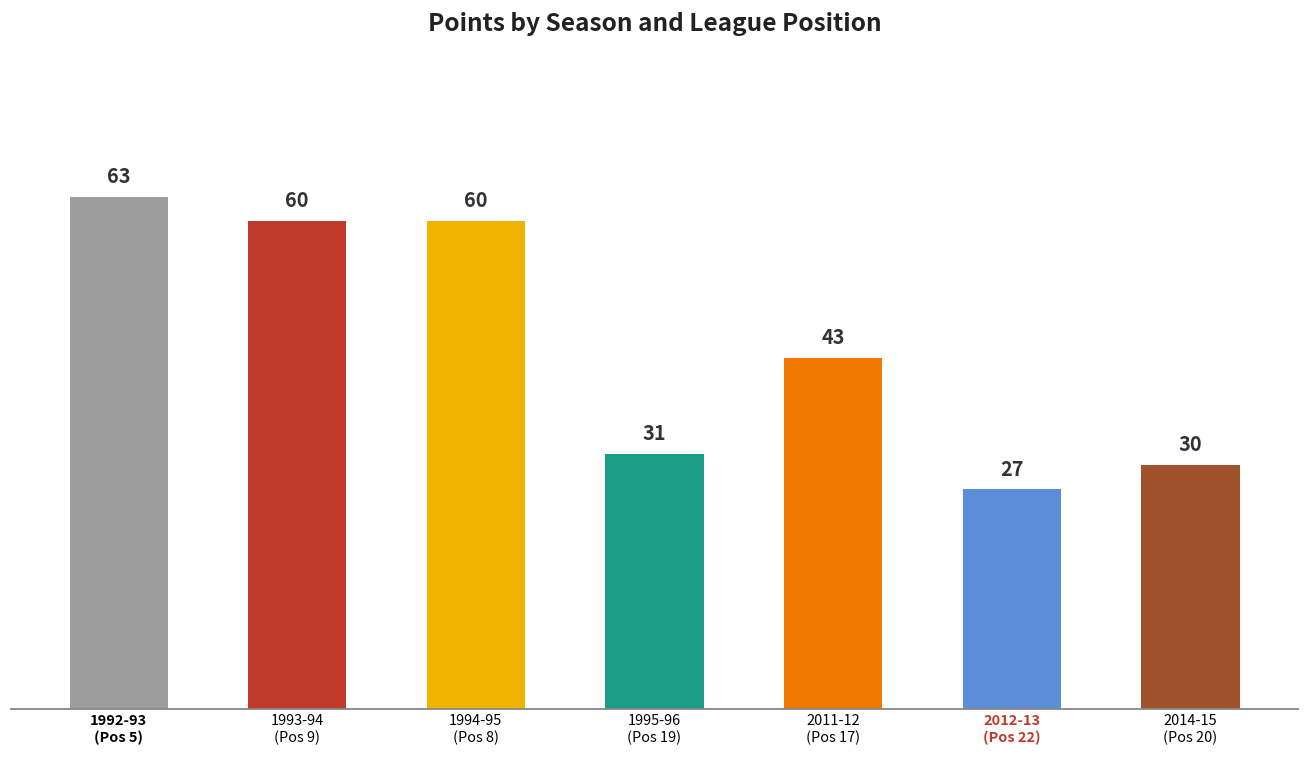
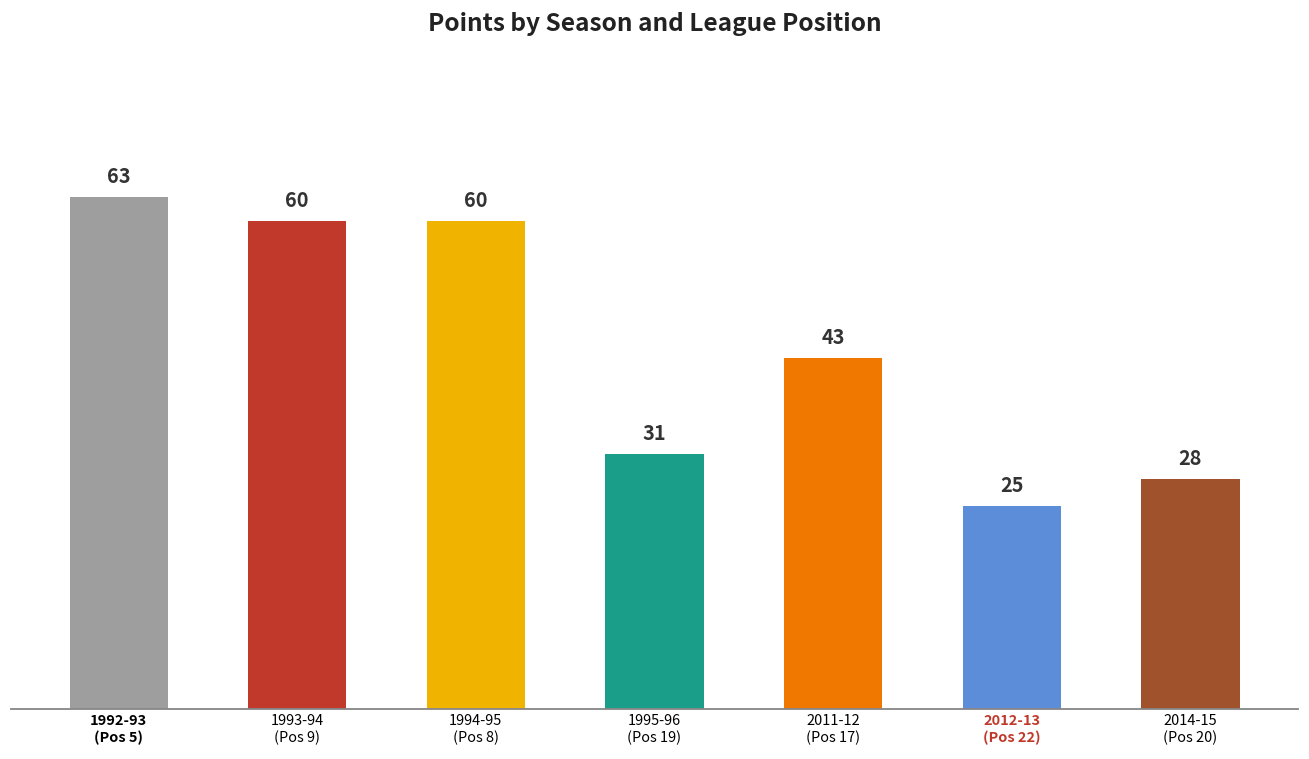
2012-13 (Pos 22): 27 -> 25
2014-15 (Pos 20): 30 -> 28
